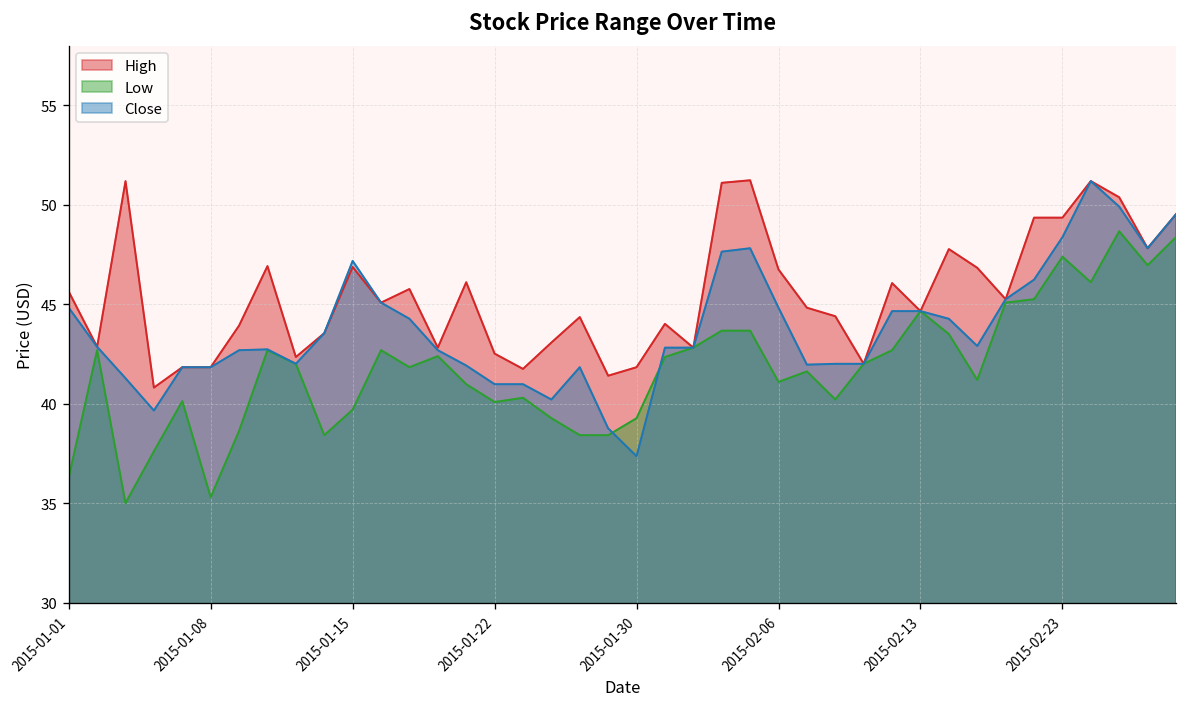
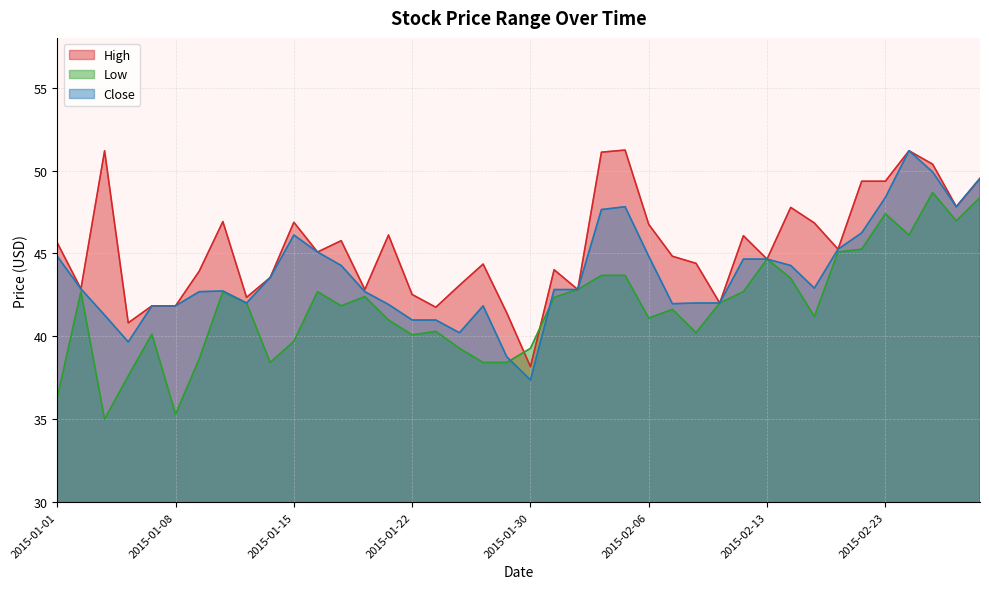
Close, 2015-01-15: 47.2 -> 46.1
High, 2015-01-30: 41.8 -> 38.2
